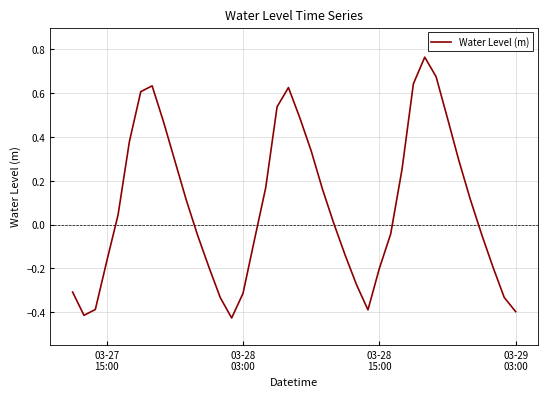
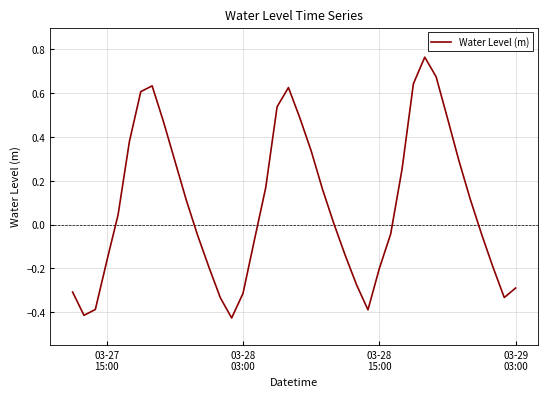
03-29 03:00: -0.40 -> -0.29
